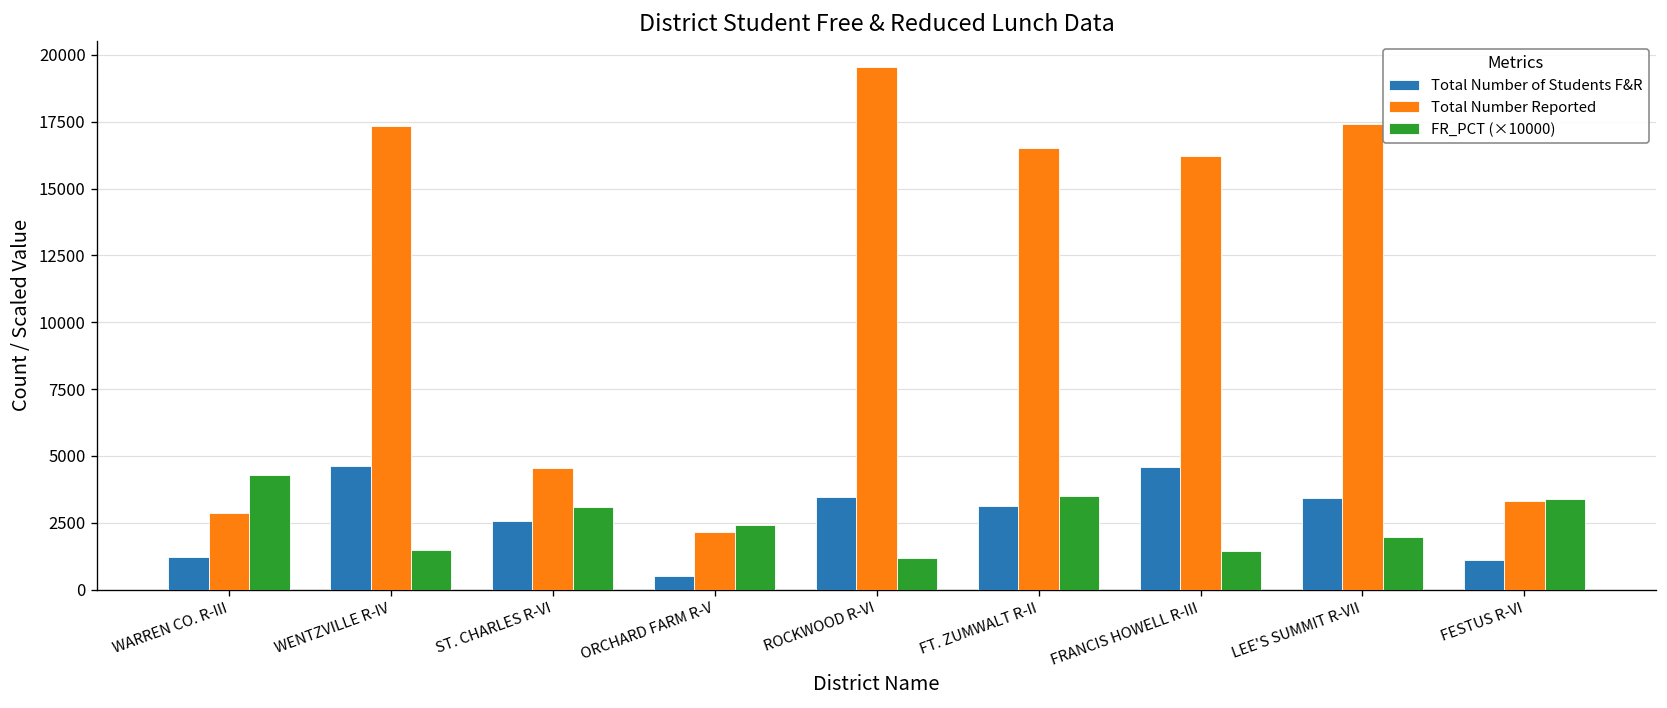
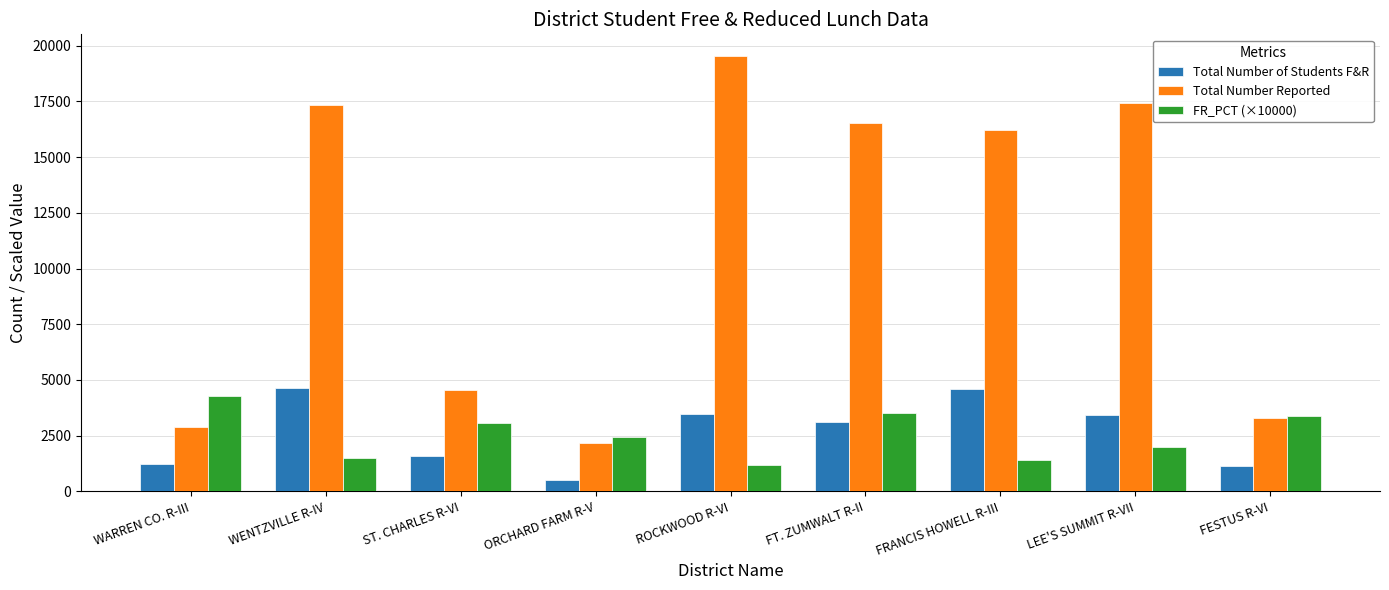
Total Number of Students F&R, ST. CHARLES R-VI: 2600 -> 1600
